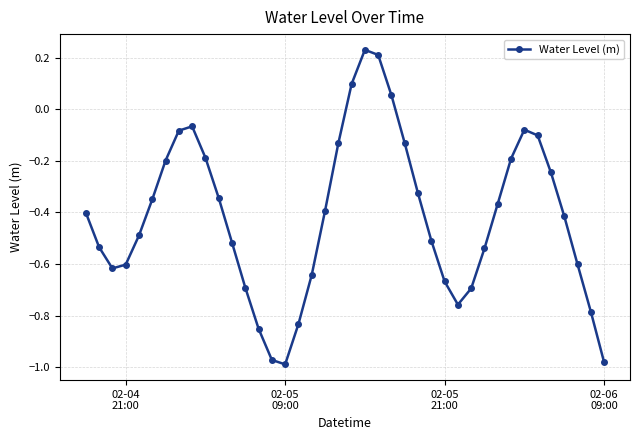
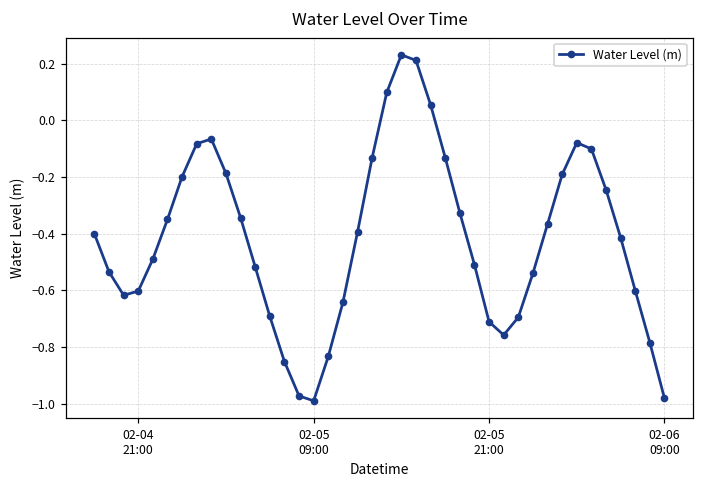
02-05 21:00: -0.67 -> -0.71
